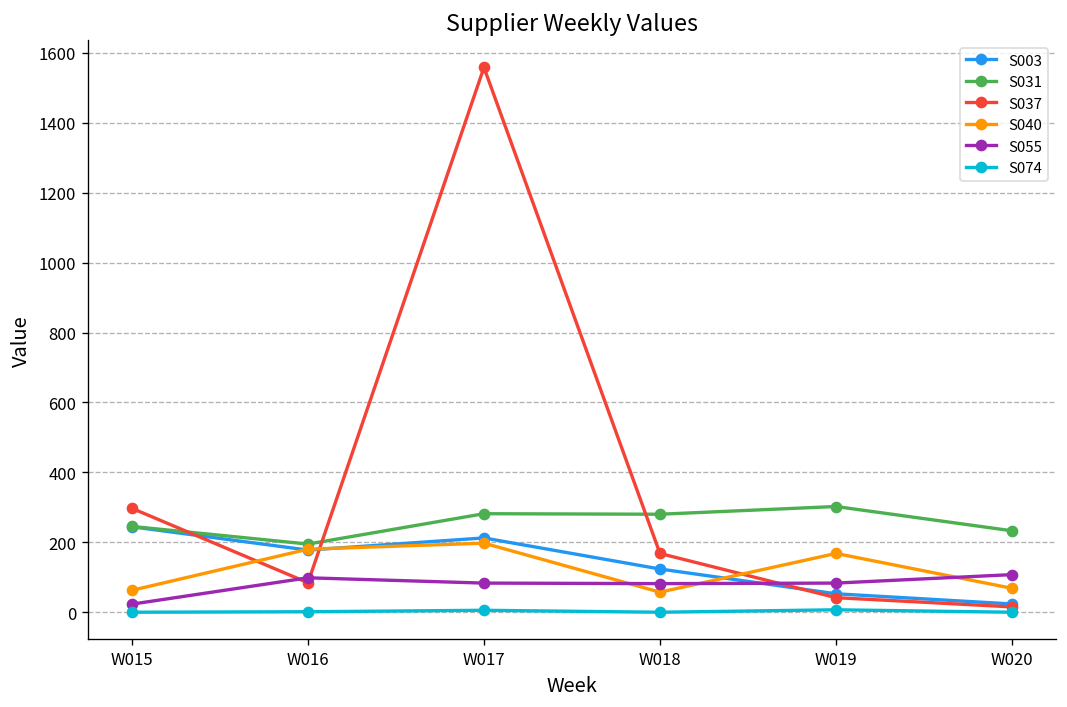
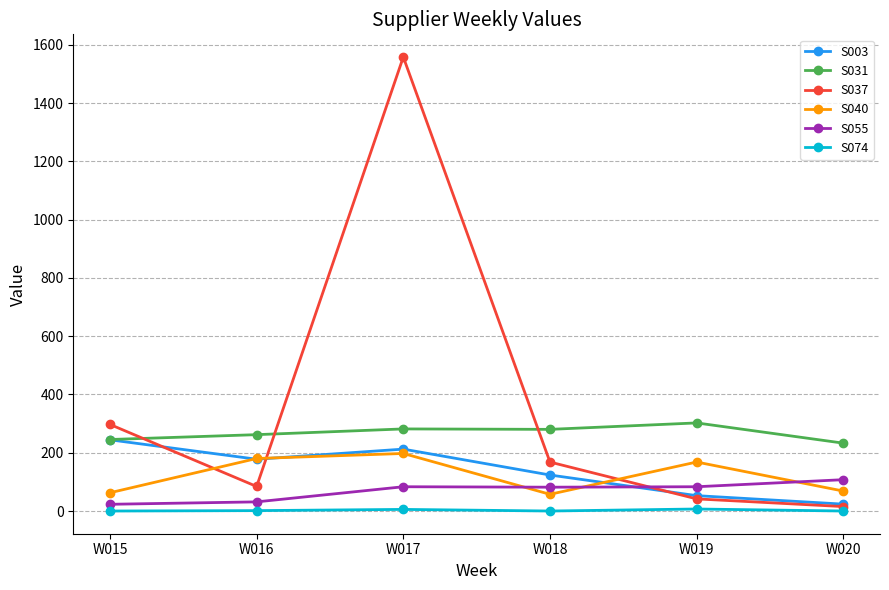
S031, W016: 190 -> 260
S055, W016: 100 -> 30
